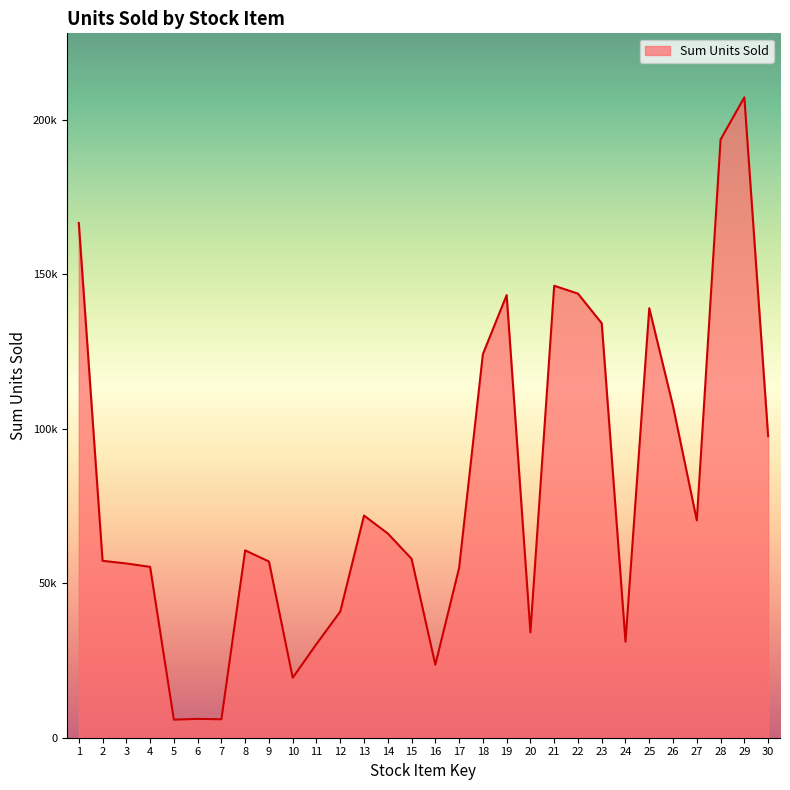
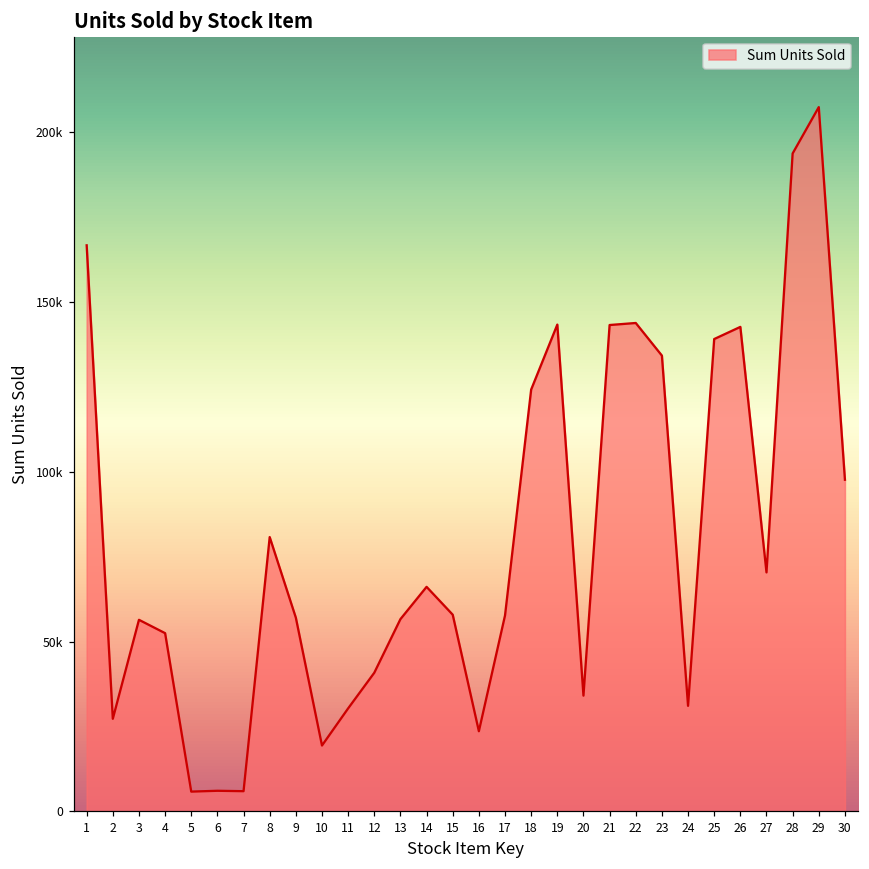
2: 57000 -> 27000
4: 55000 -> 52000
8: 61000 -> 81000
13: 72000 -> 57000
17: 55000 -> 58000
21: 146000 -> 143000
26: 107000 -> 143000
